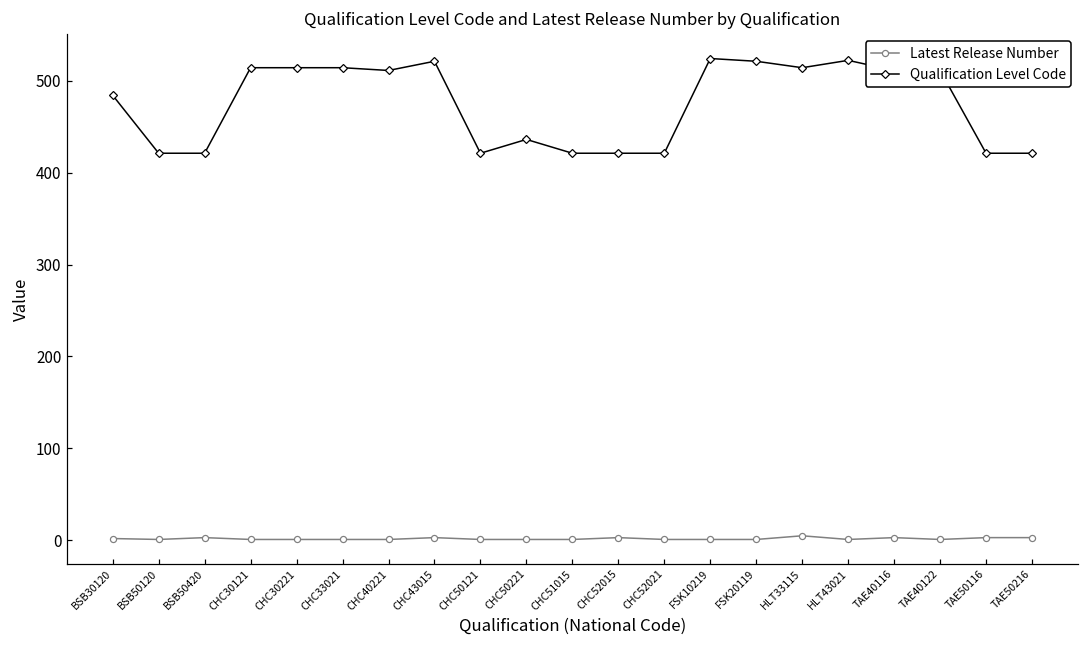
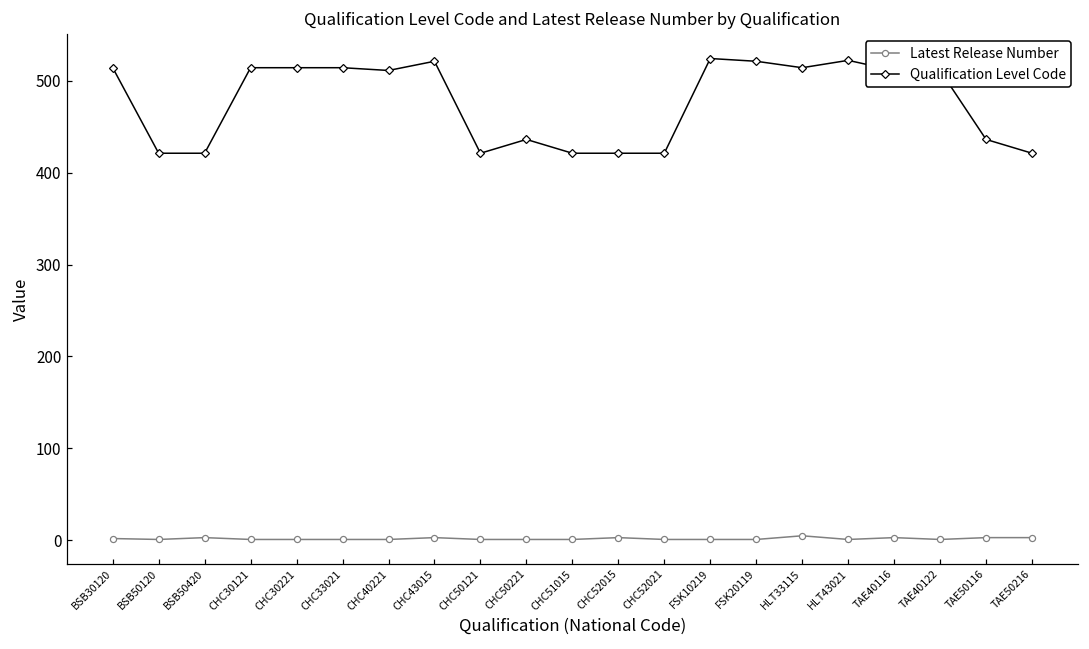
Qualification Level Code, BSB30120: 480 -> 510
Qualification Level Code, TAE50116: 420 -> 440
